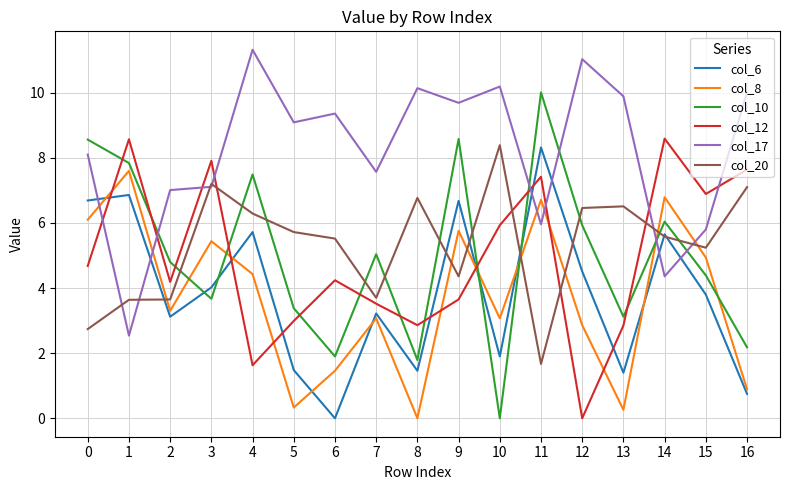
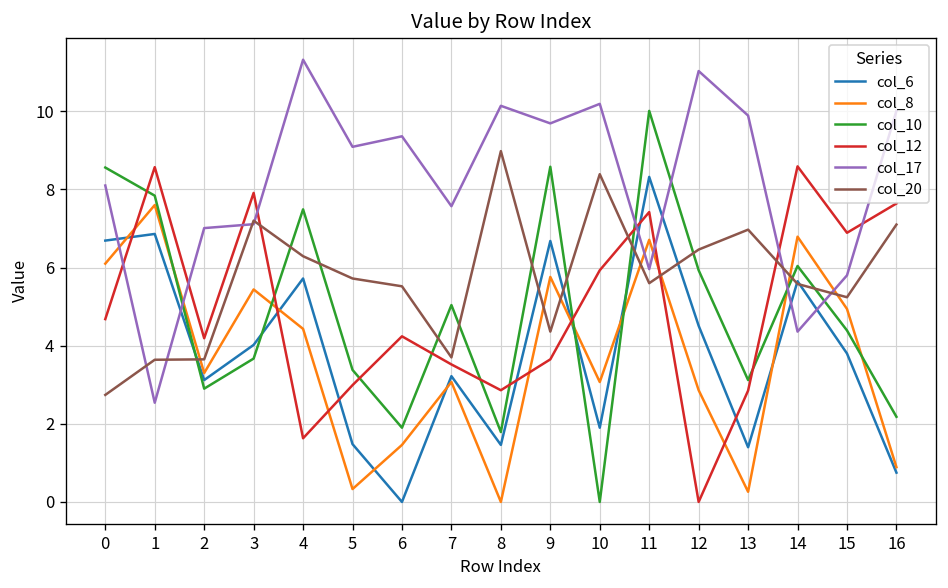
col_10, 2: 4.8 -> 2.9
col_20, 8: 6.8 -> 9.0
col_20, 11: 1.7 -> 5.6
col_20, 13: 6.5 -> 7.0
